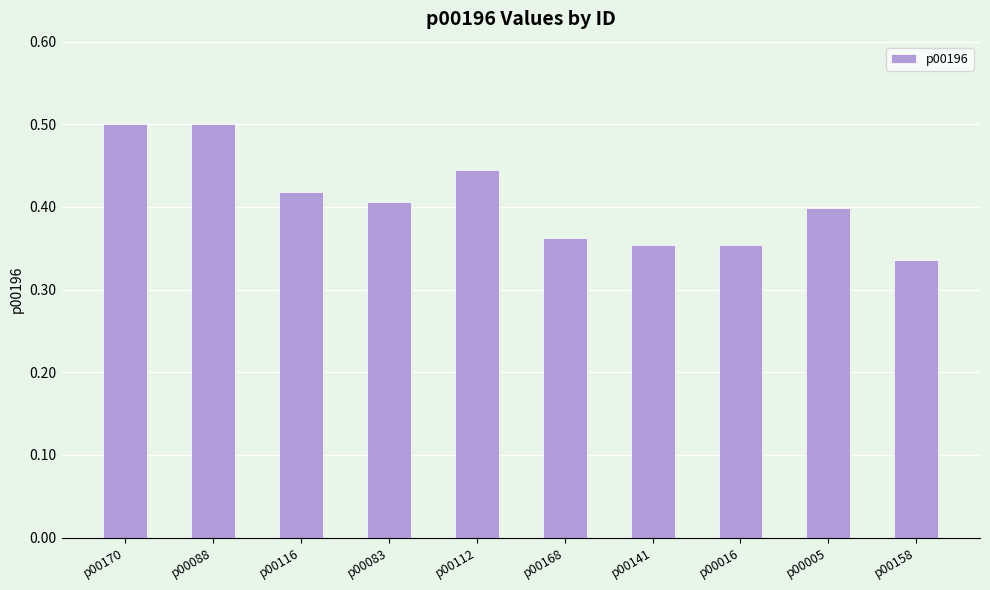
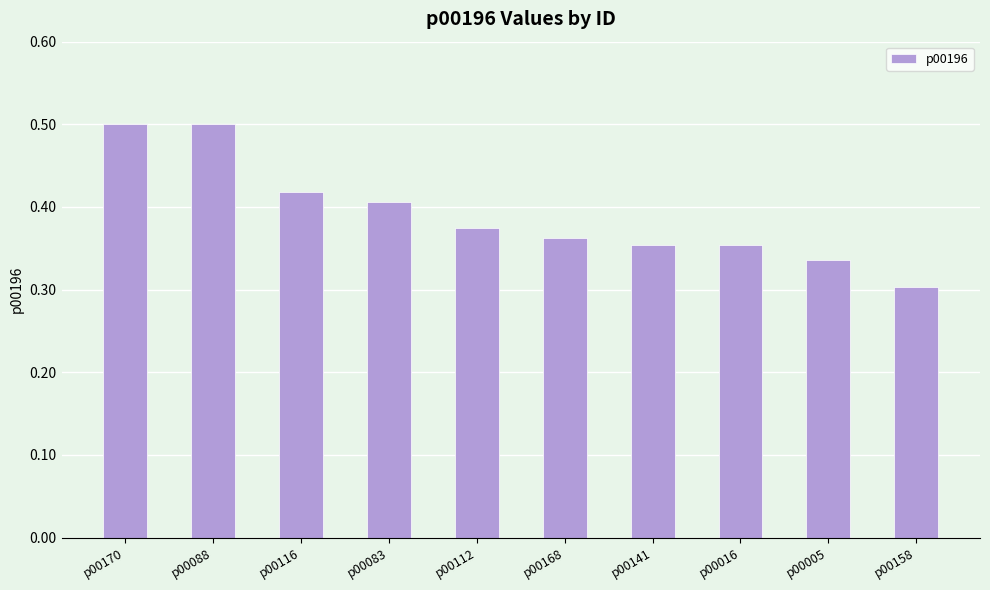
p00112: 0.45 -> 0.37
p00005: 0.40 -> 0.34
p00158: 0.34 -> 0.30
